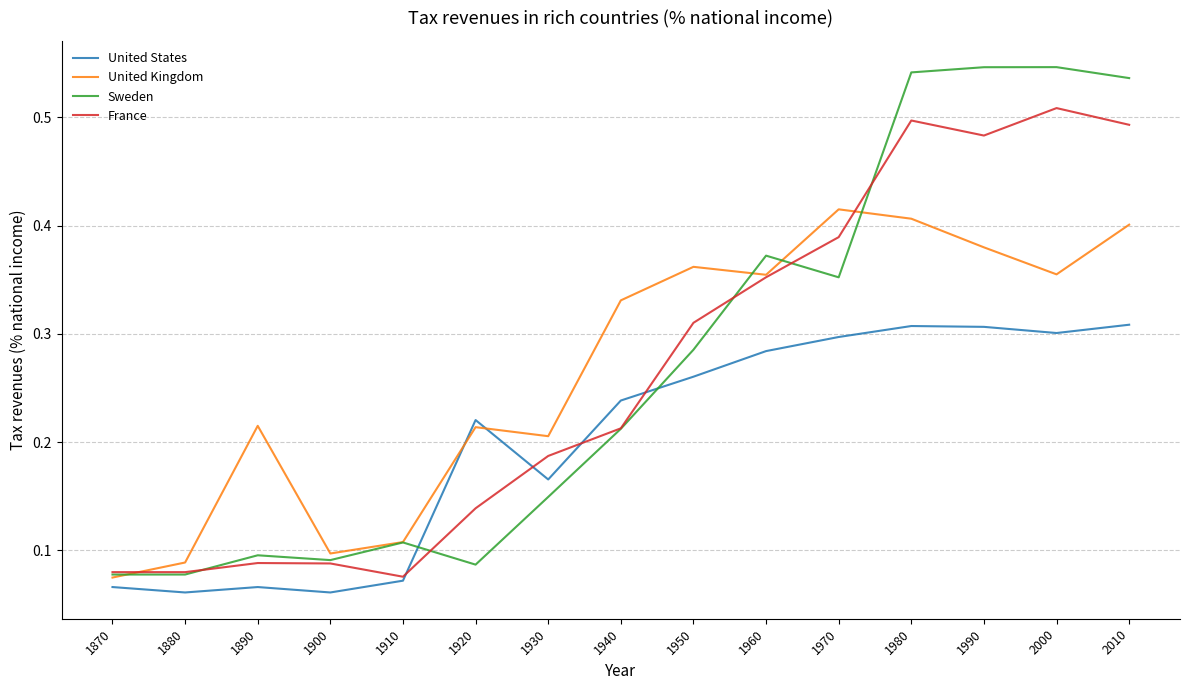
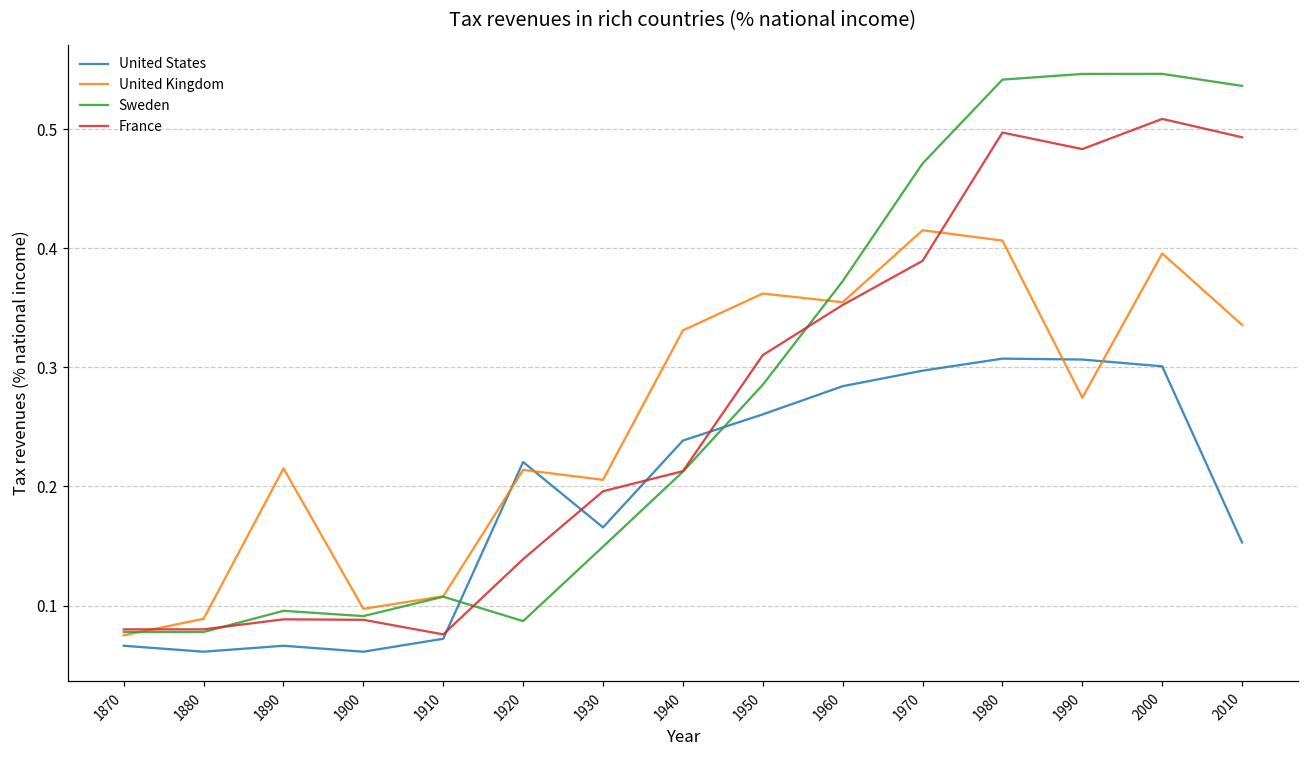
France, 1930: 0.187 -> 0.196
Sweden, 1970: 0.352 -> 0.471
United Kingdom, 1990: 0.380 -> 0.274
United Kingdom, 2000: 0.355 -> 0.396
United States, 2010: 0.309 -> 0.153
United Kingdom, 2010: 0.401 -> 0.336
